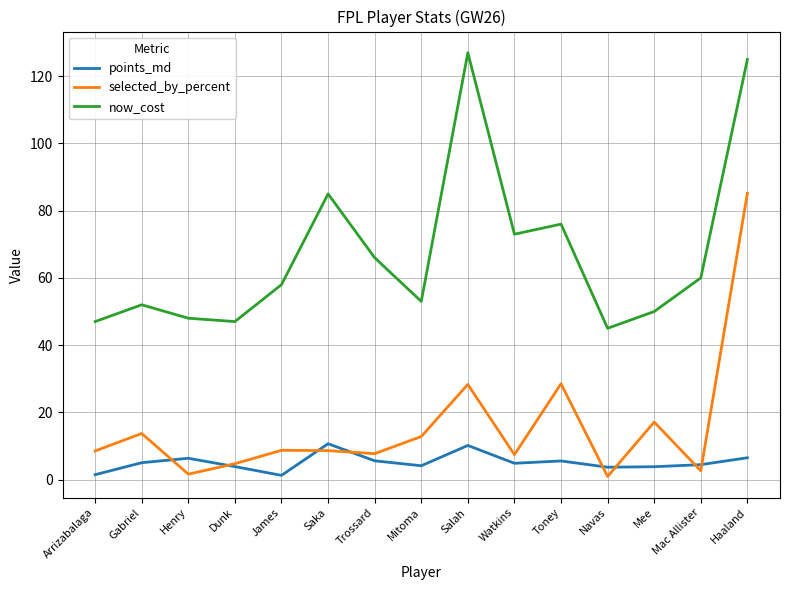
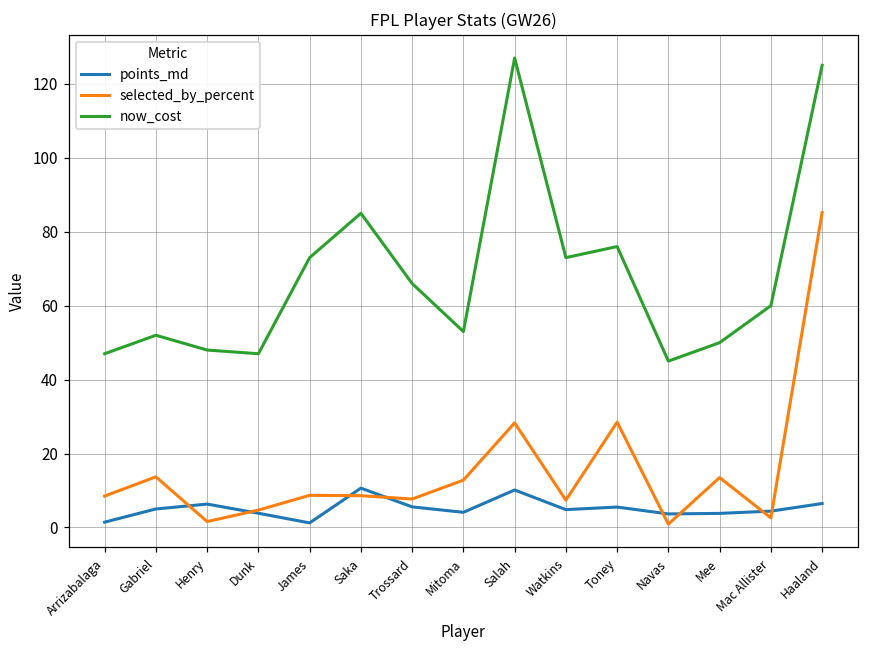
now_cost, James: 58 -> 73
selected_by_percent, Mee: 17 -> 14
